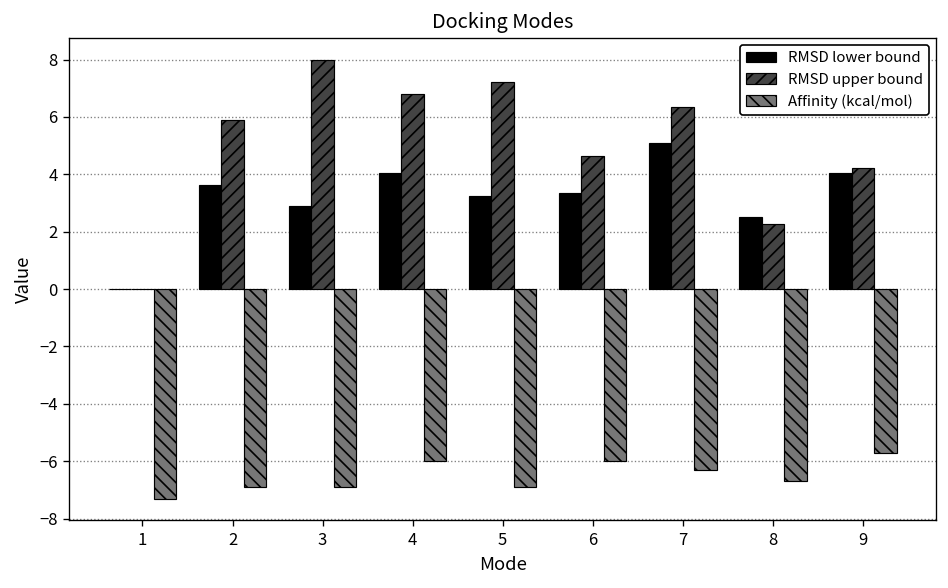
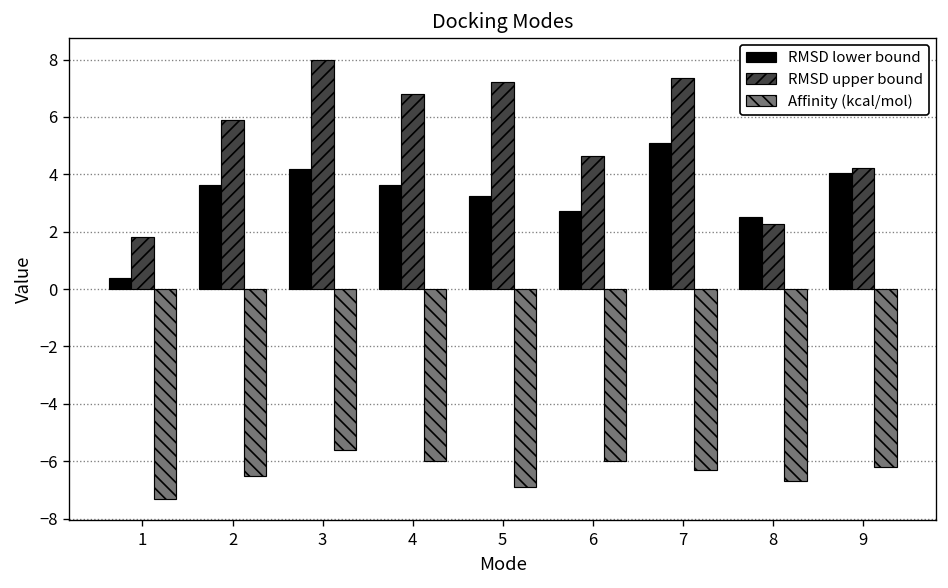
RMSD lower bound, 1: 0.0 -> 0.4
RMSD upper bound, 1: 0.0 -> 1.8
Affinity (kcal/mol), 2: -6.9 -> -6.5
RMSD lower bound, 3: 2.9 -> 4.2
Affinity (kcal/mol), 3: -6.9 -> -5.6
RMSD lower bound, 4: 4.0 -> 3.6
RMSD lower bound, 6: 3.3 -> 2.7
RMSD upper bound, 7: 6.4 -> 7.4
Affinity (kcal/mol), 9: -5.7 -> -6.2
